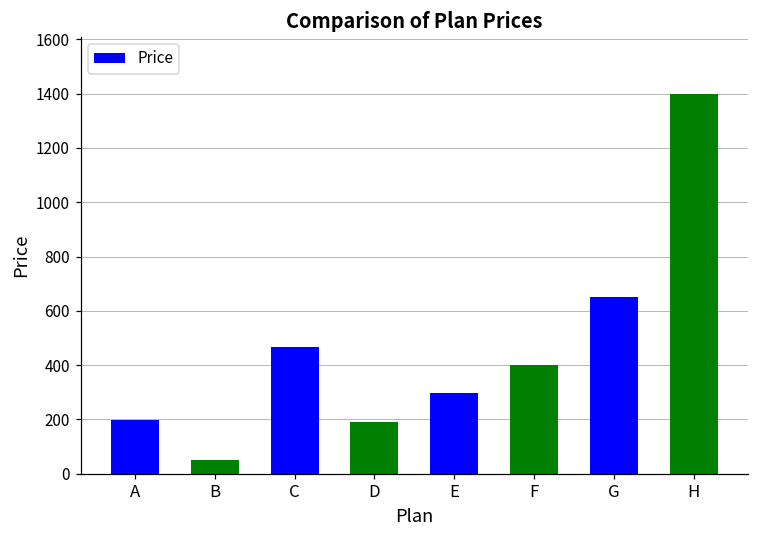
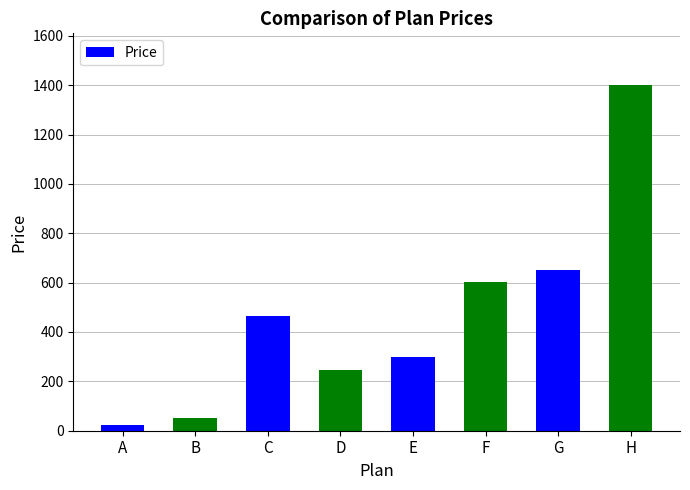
A: 200 -> 30
D: 190 -> 250
F: 400 -> 600
